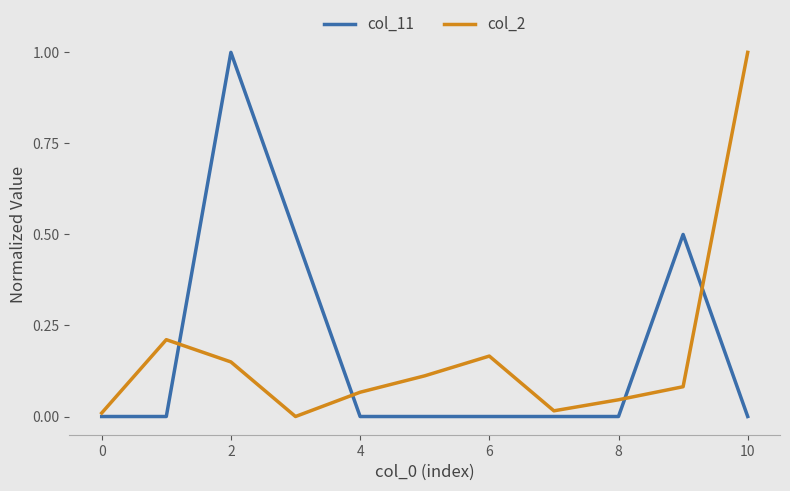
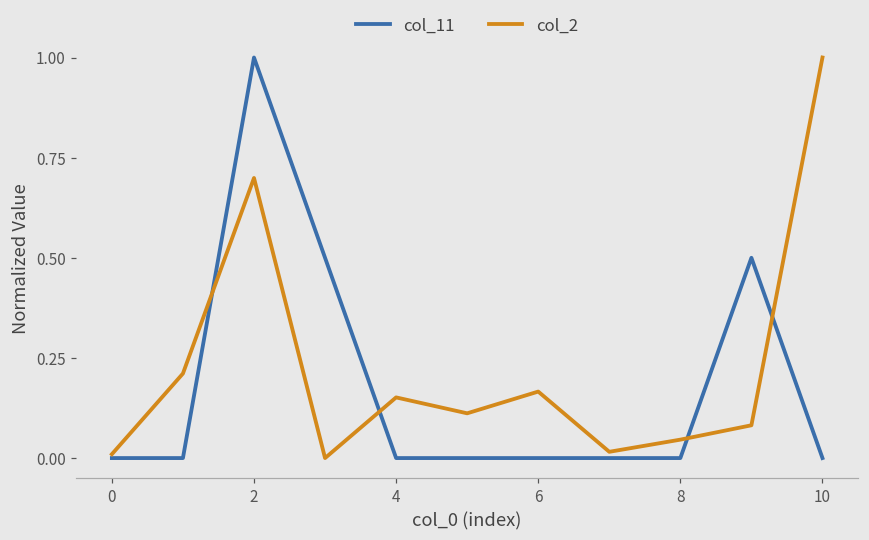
col_2, 2: 0.15 -> 0.70
col_2, 4: 0.07 -> 0.15
